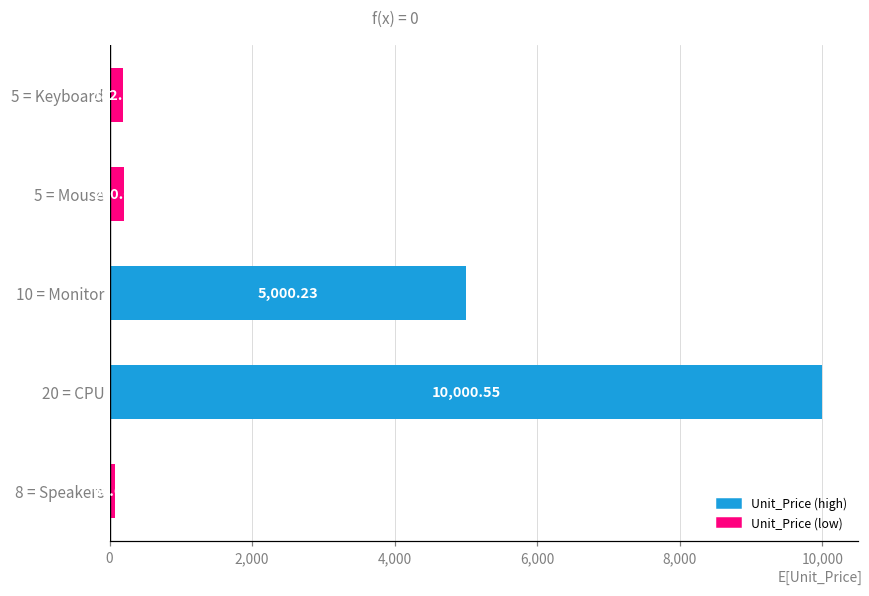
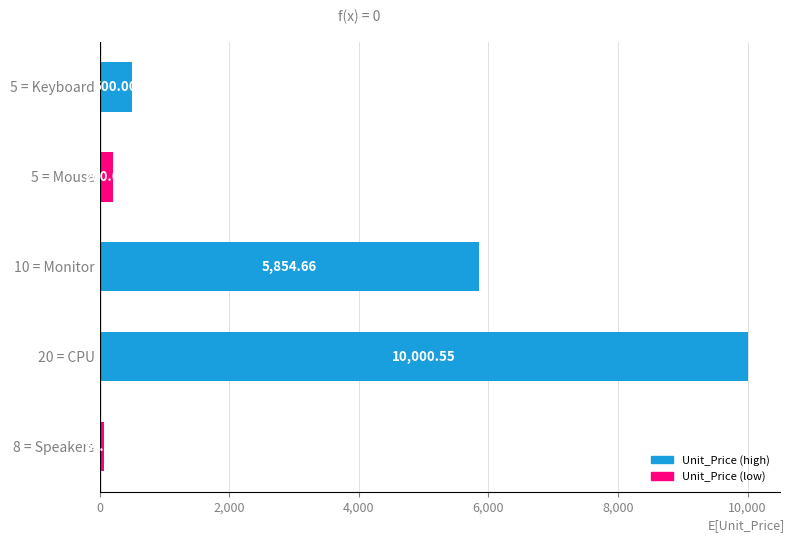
5 = Keyboard: 200 -> 500
10 = Monitor: 5,000.23 -> 5,854.66
